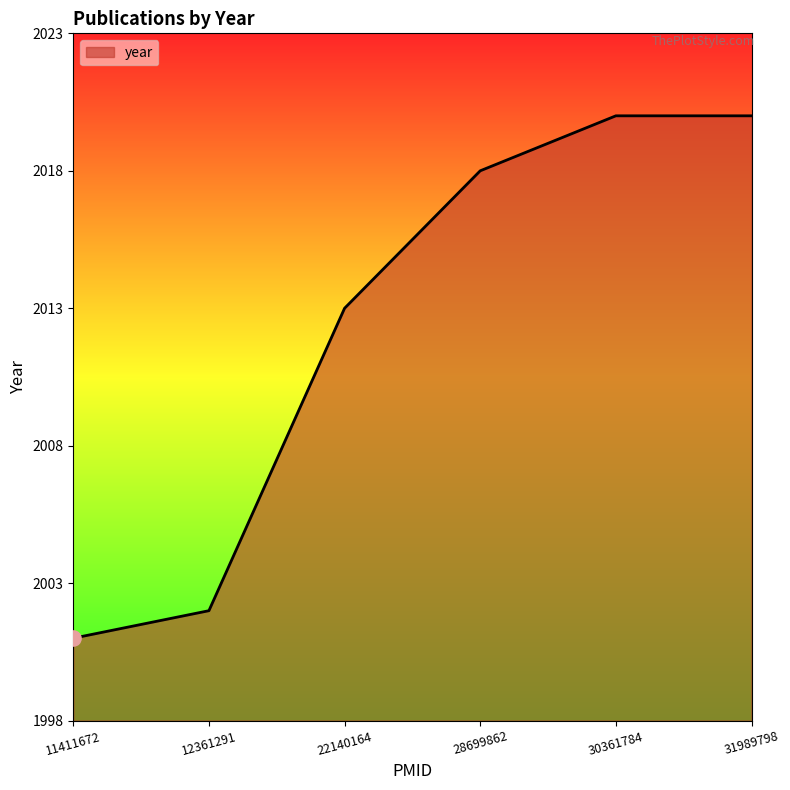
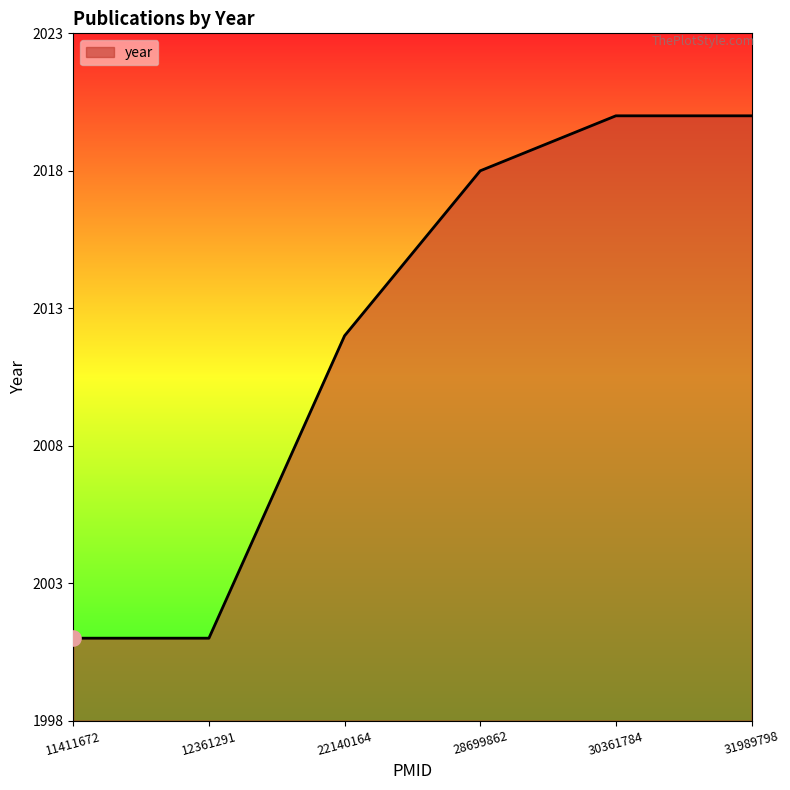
year, 12361291: 2002 -> 2001
year, 22140164: 2013 -> 2012
